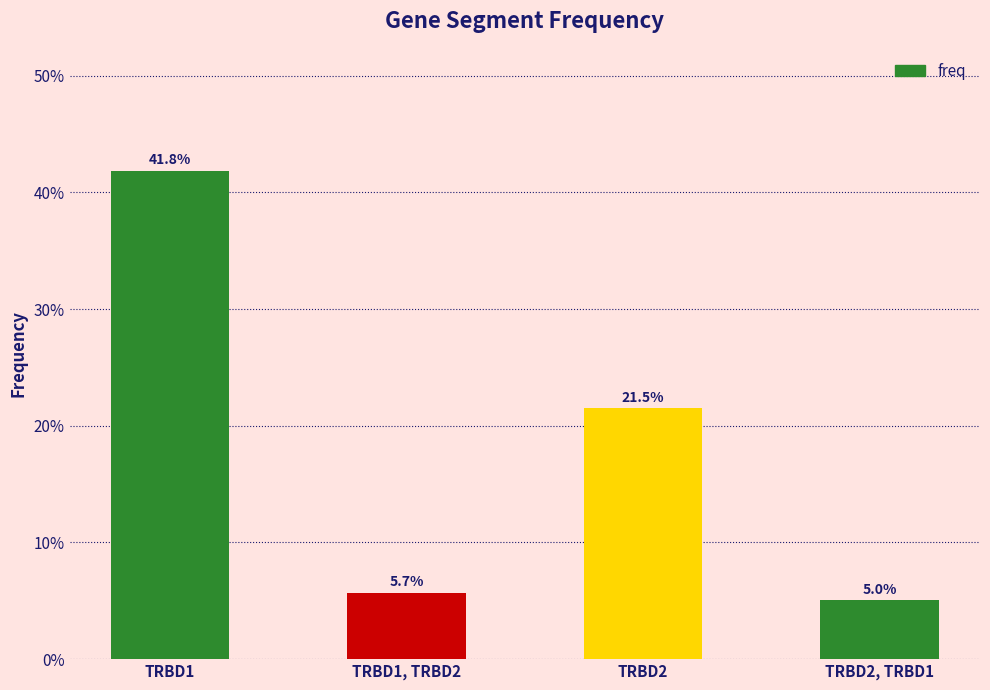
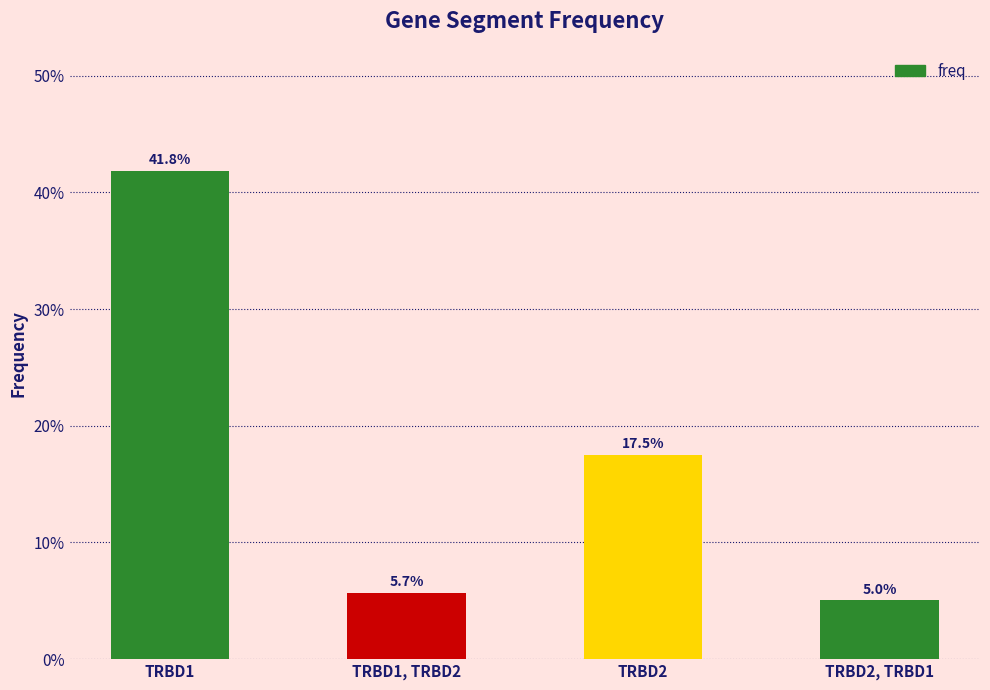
TRBD2: 21.5% -> 17.5%
